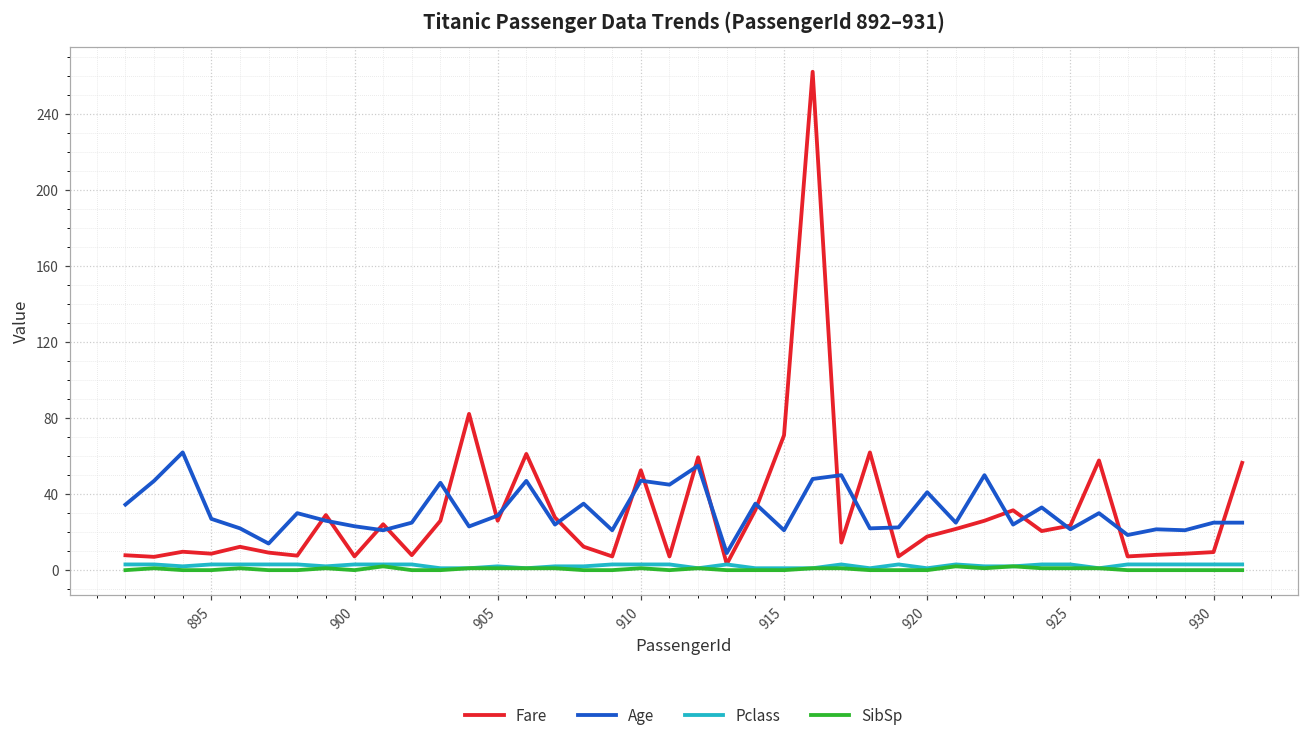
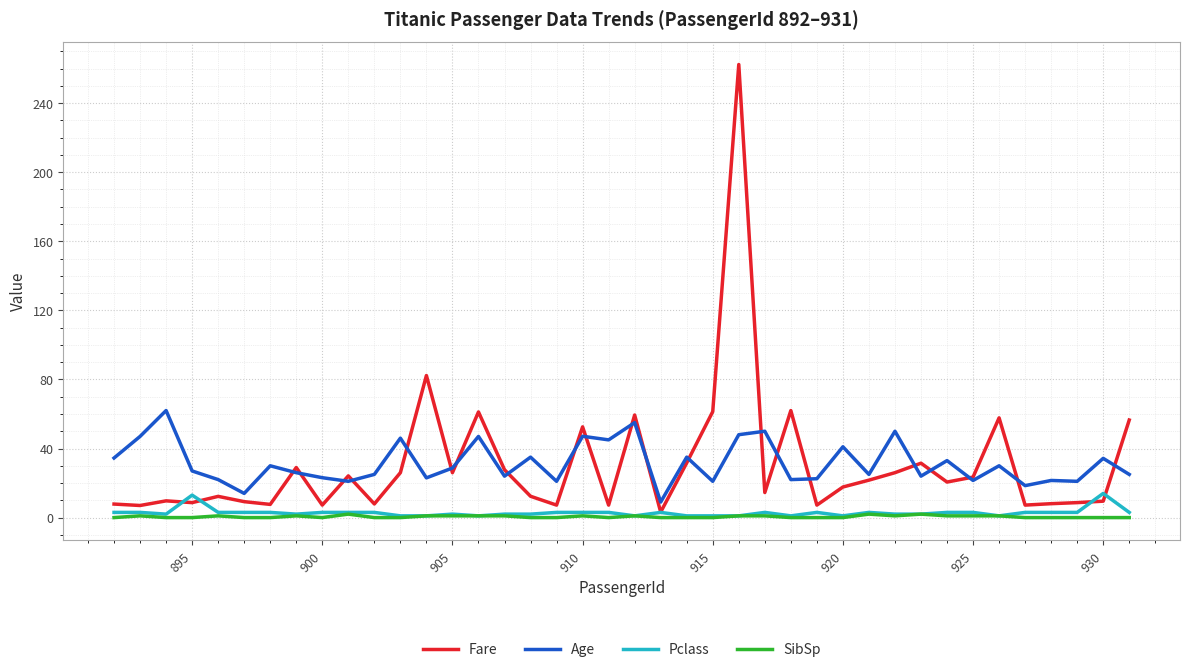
Pclass, 895: 3 -> 13
Fare, 915: 71 -> 61
Age, 930: 25 -> 34
Pclass, 930: 3 -> 14
